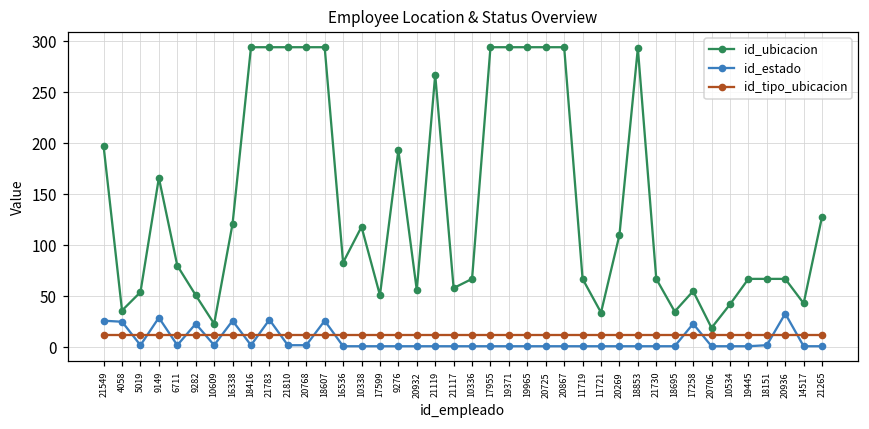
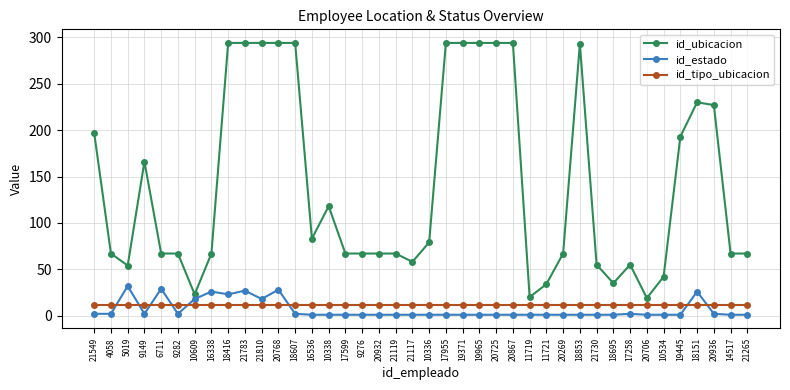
id_estado, 21549: 30 -> 0
id_ubicacion, 4058: 40 -> 70
id_estado, 4058: 30 -> 0
id_estado, 5019: 0 -> 30
id_estado, 9149: 30 -> 0
id_ubicacion, 6711: 80 -> 70
id_estado, 6711: 0 -> 30
id_ubicacion, 9282: 50 -> 70
id_estado, 9282: 20 -> 0
id_estado, 10609: 0 -> 20
id_ubicacion, 16338: 120 -> 70
id_estado, 18416: 0 -> 20
id_estado, 21810: 0 -> 20
id_estado, 20768: 0 -> 30
id_estado, 18607: 30 -> 0
id_ubicacion, 17599: 50 -> 70
id_ubicacion, 9276: 190 -> 70
id_ubicacion, 20932: 60 -> 70
id_ubicacion, 21119: 270 -> 70
id_ubicacion, 10336: 70 -> 80
id_ubicacion, 11719: 70 -> 20
id_ubicacion, 20269: 110 -> 70
id_ubicacion, 21730: 70 -> 60
id_estado, 17258: 20 -> 0
id_ubicacion, 19445: 70 -> 190
id_ubicacion, 18151: 70 -> 230
id_estado, 18151: 0 -> 30
id_ubicacion, 20936: 70 -> 230
id_estado, 20936: 30 -> 0
id_ubicacion, 14517: 40 -> 70
id_ubicacion, 21265: 130 -> 70
